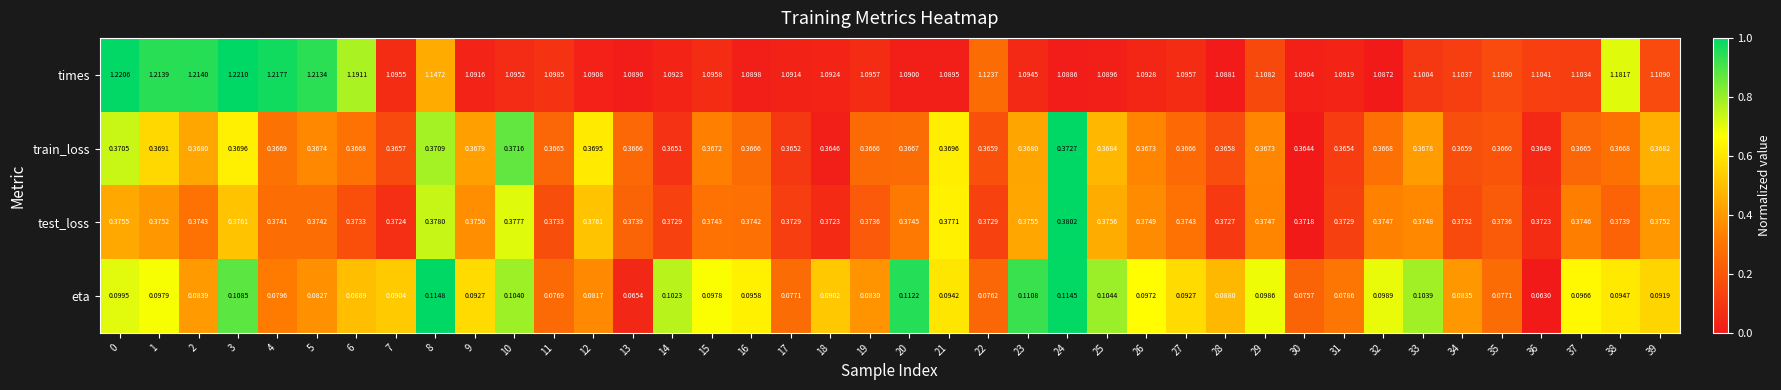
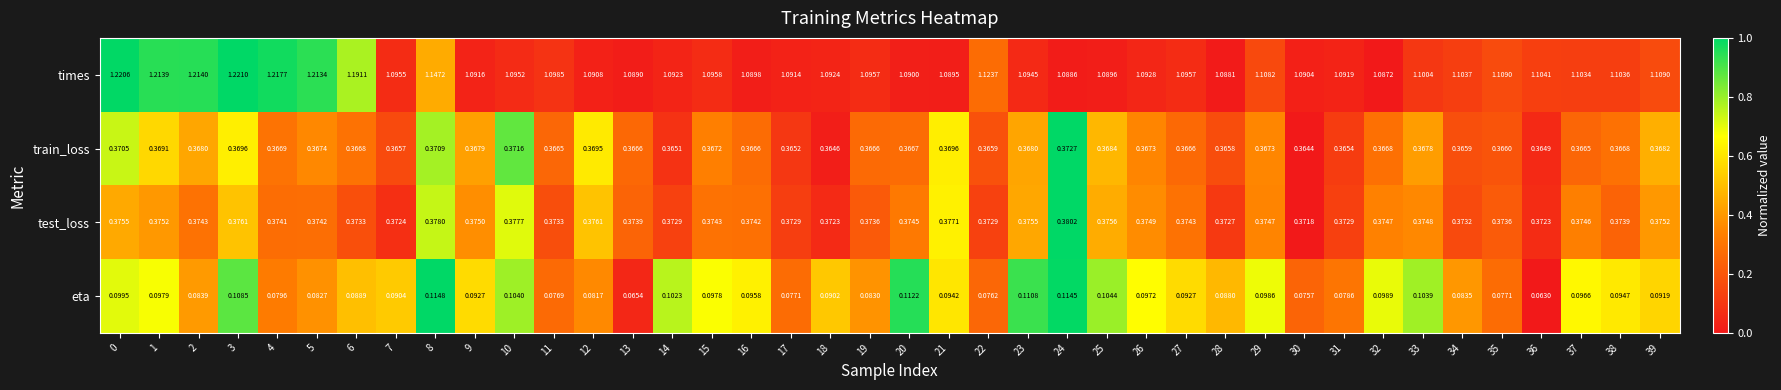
times, 38: 1.1817 -> 1.1036
